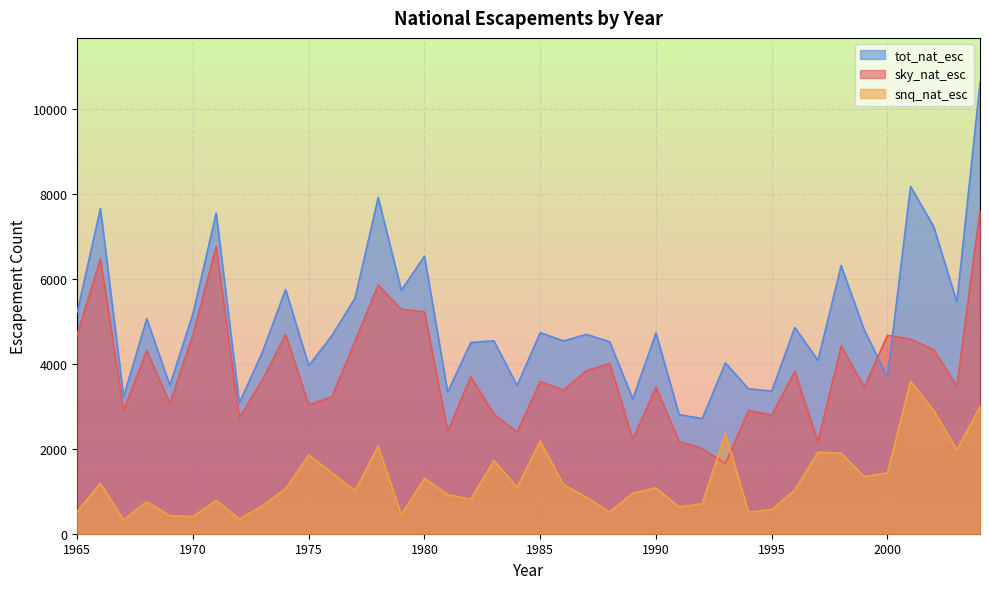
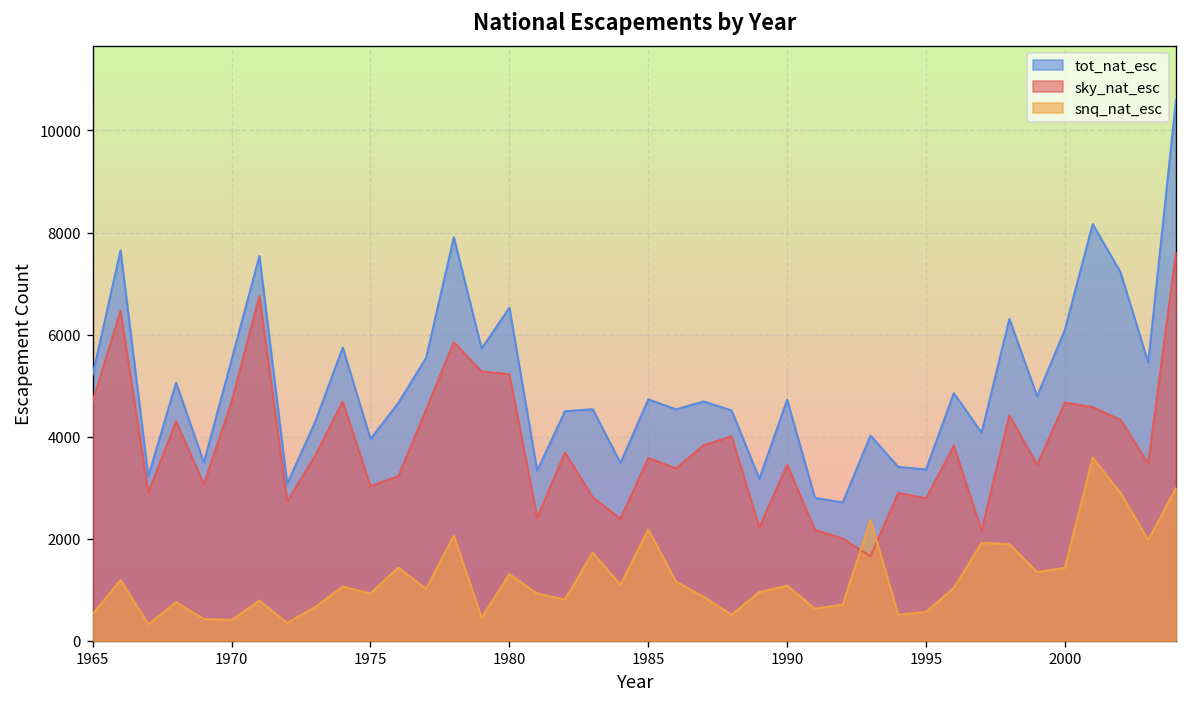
tot_nat_esc, 1970: 5200 -> 5500
snq_nat_esc, 1975: 1800 -> 900
tot_nat_esc, 2000: 3700 -> 6100
